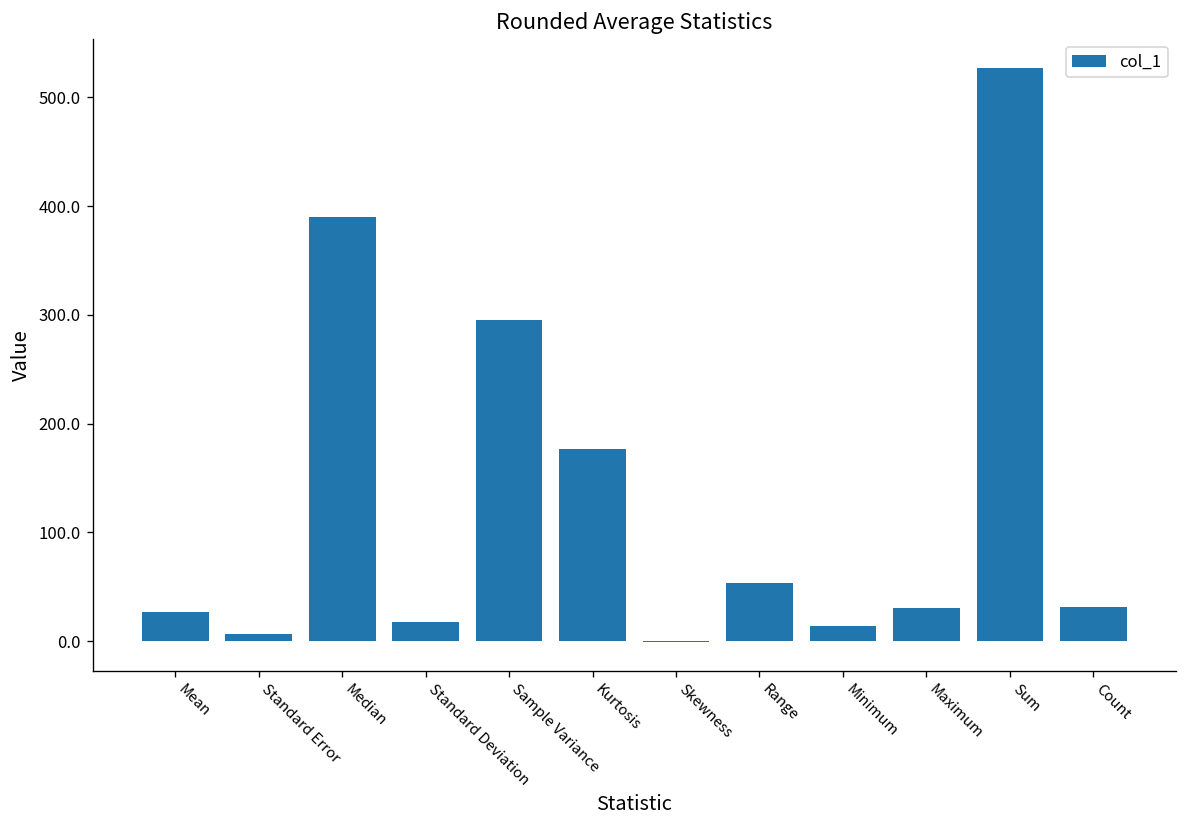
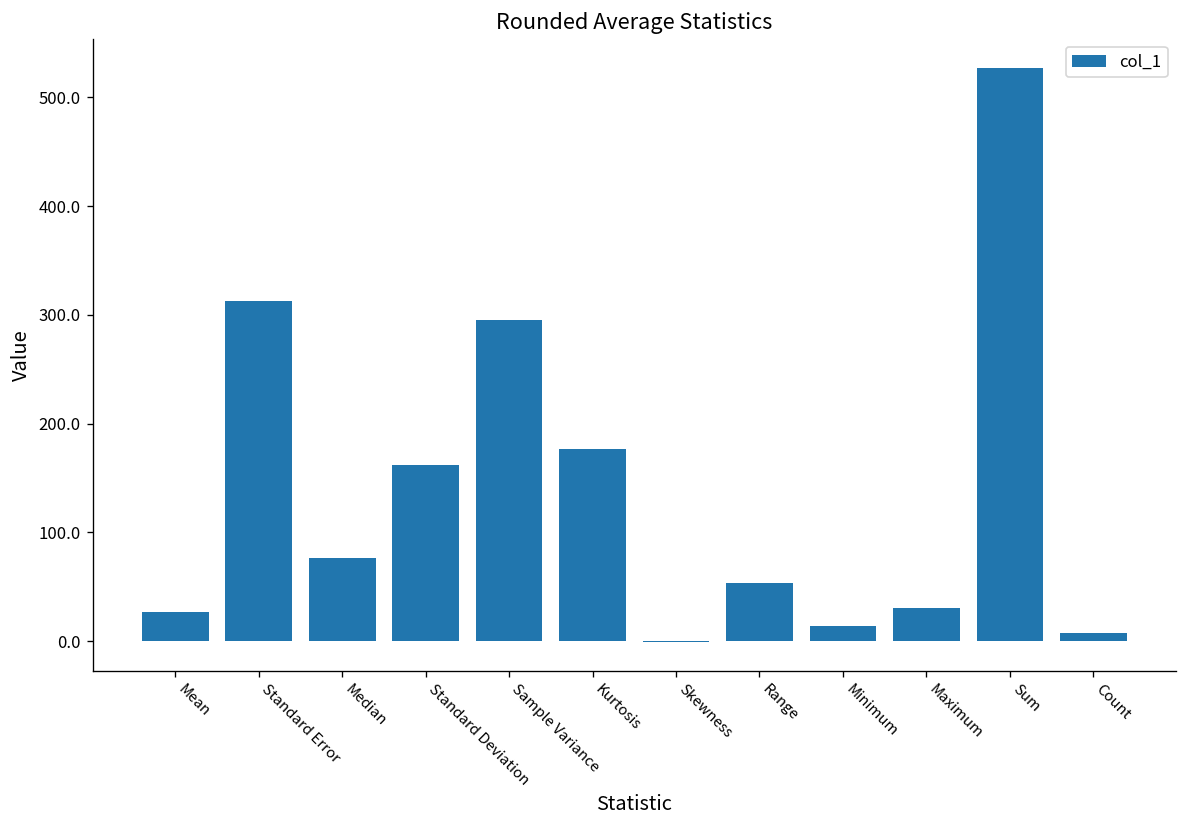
Standard Error: 10 -> 310
Median: 390 -> 80
Standard Deviation: 20 -> 160
Count: 30 -> 10
